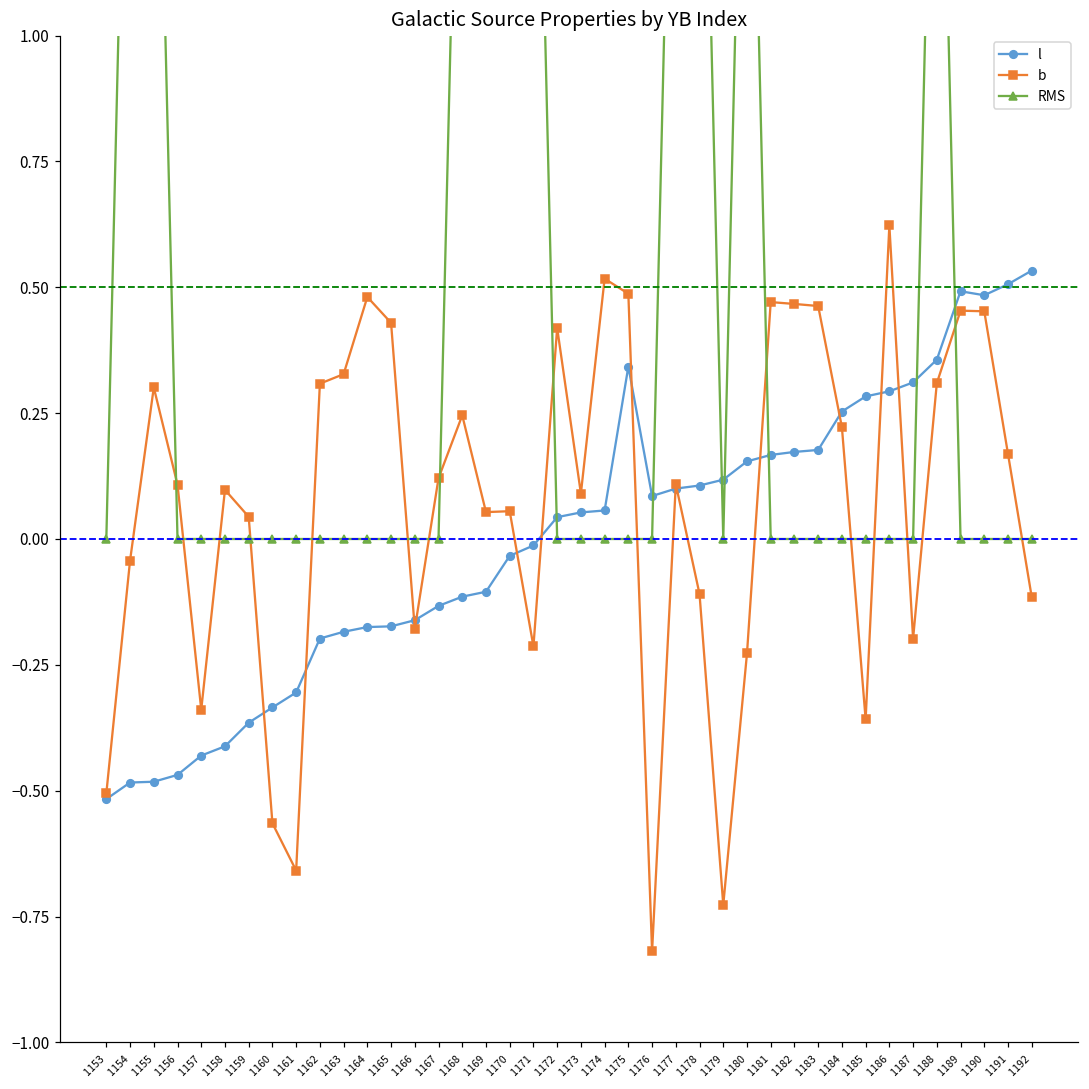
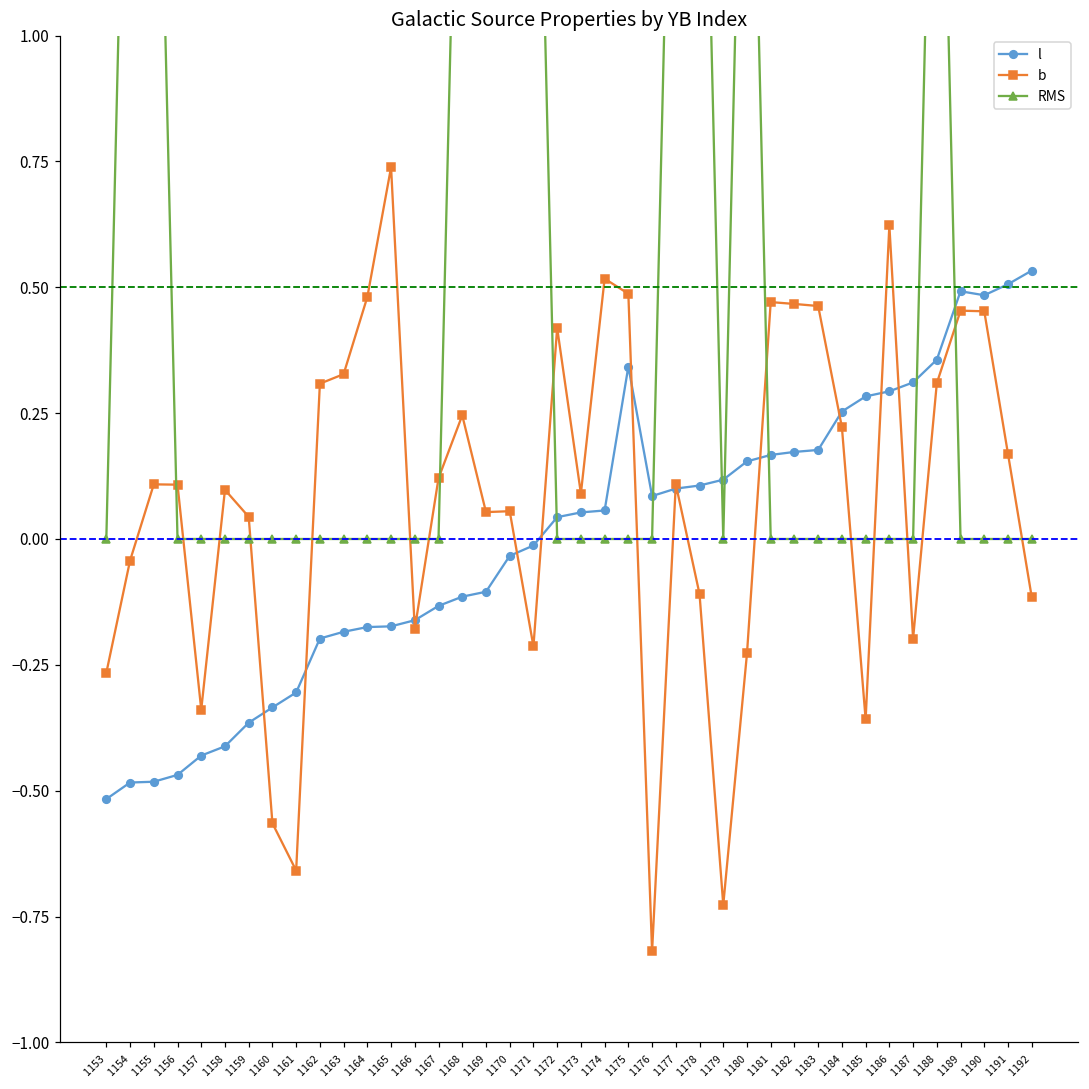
b, 1153: -0.51 -> -0.27
b, 1155: 0.30 -> 0.11
b, 1165: 0.43 -> 0.74
